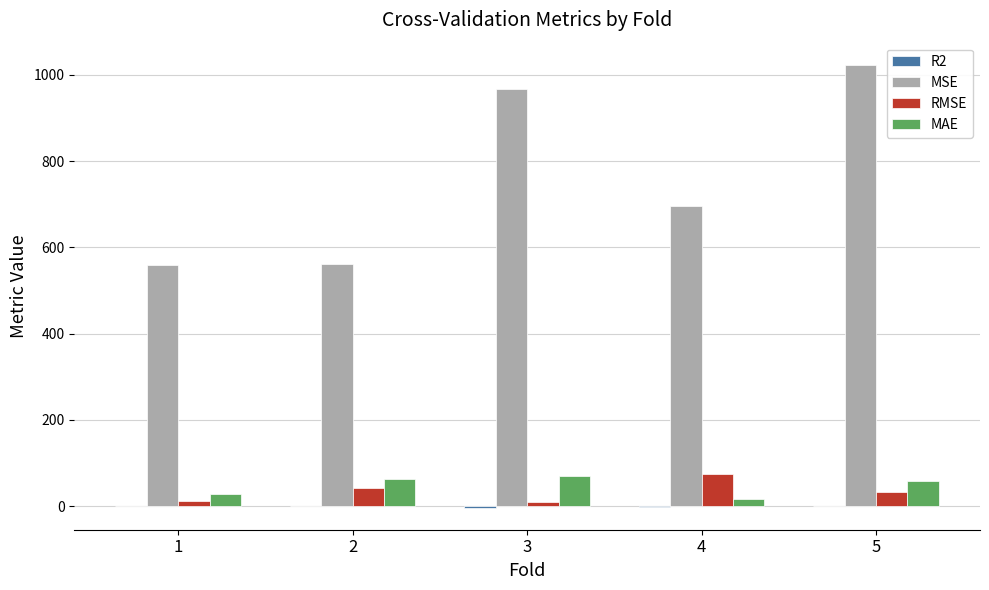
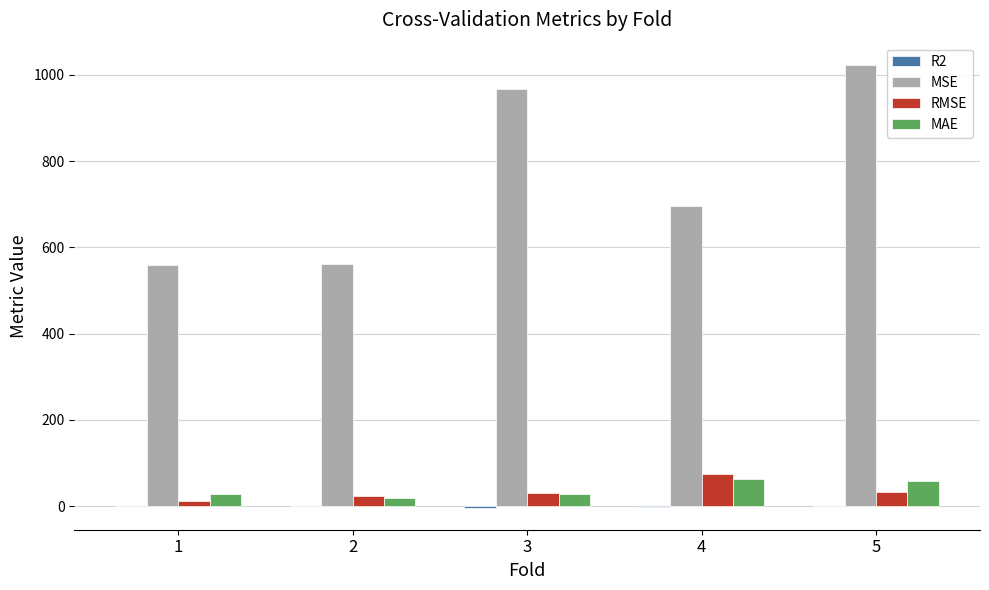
RMSE, 2: 40 -> 20
MAE, 2: 60 -> 20
RMSE, 3: 10 -> 30
MAE, 3: 70 -> 30
MAE, 4: 20 -> 60
